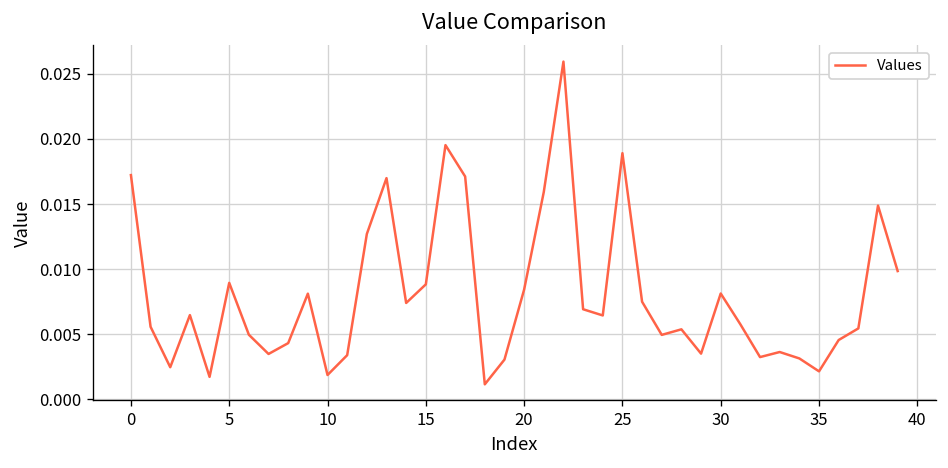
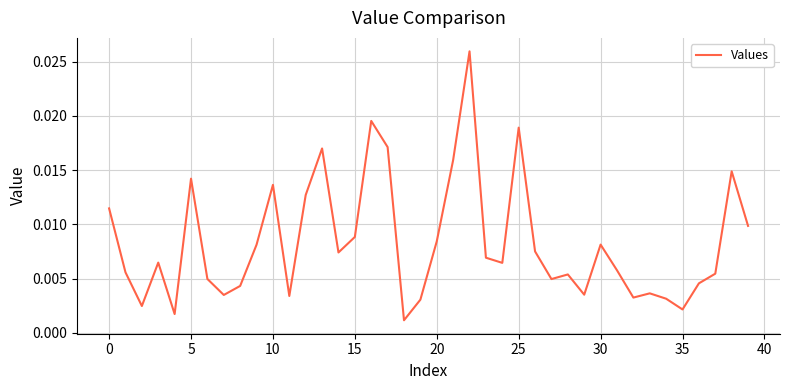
0: 0.0172 -> 0.0115
5: 0.0089 -> 0.0142
10: 0.0019 -> 0.0136
